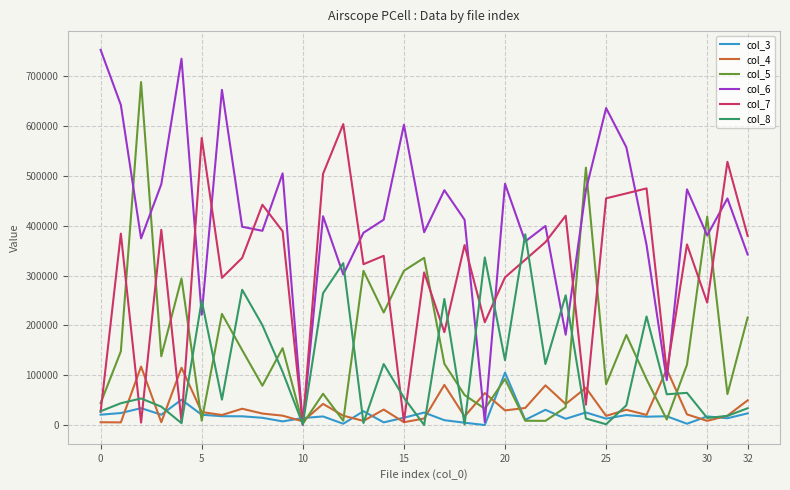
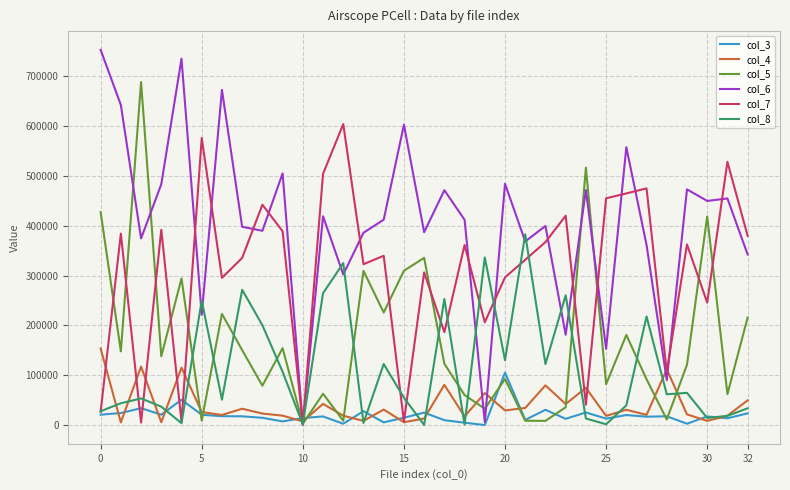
col_4, 0: 10000 -> 150000
col_5, 0: 40000 -> 430000
col_6, 25: 640000 -> 150000
col_6, 30: 380000 -> 450000
